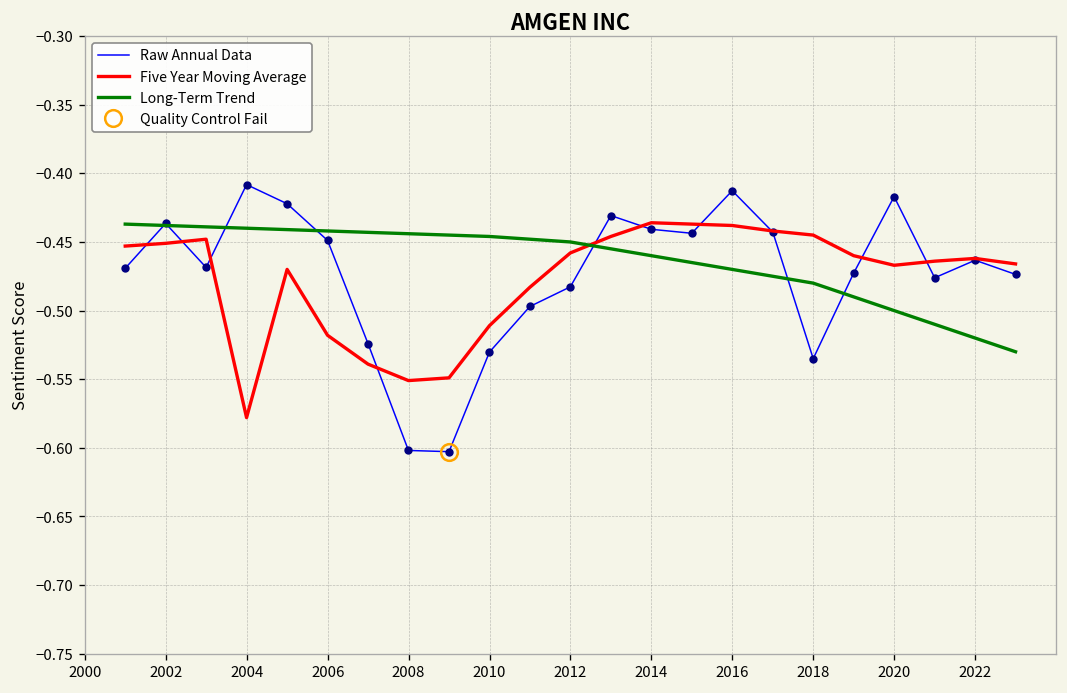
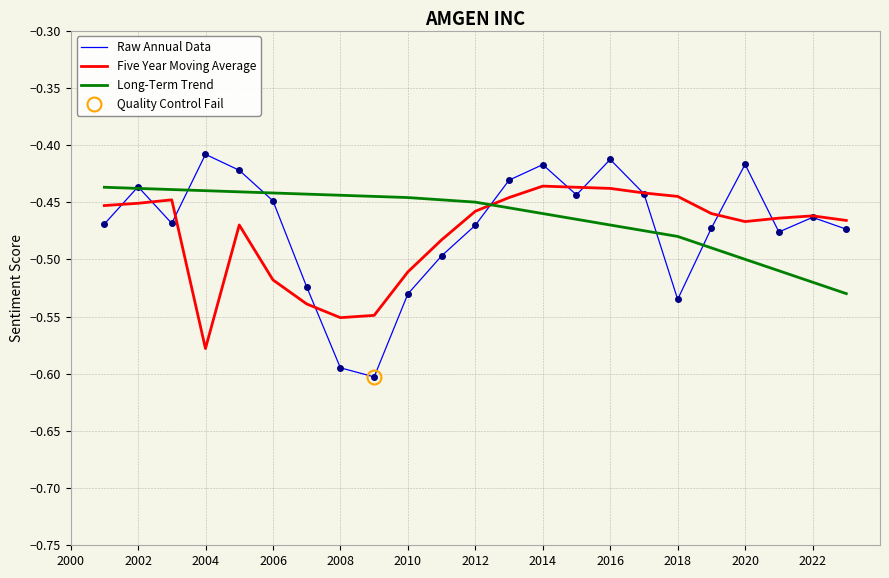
Raw Annual Data, 2008: -0.602 -> -0.595
Raw Annual Data, 2012: -0.483 -> -0.470
Raw Annual Data, 2014: -0.441 -> -0.417
